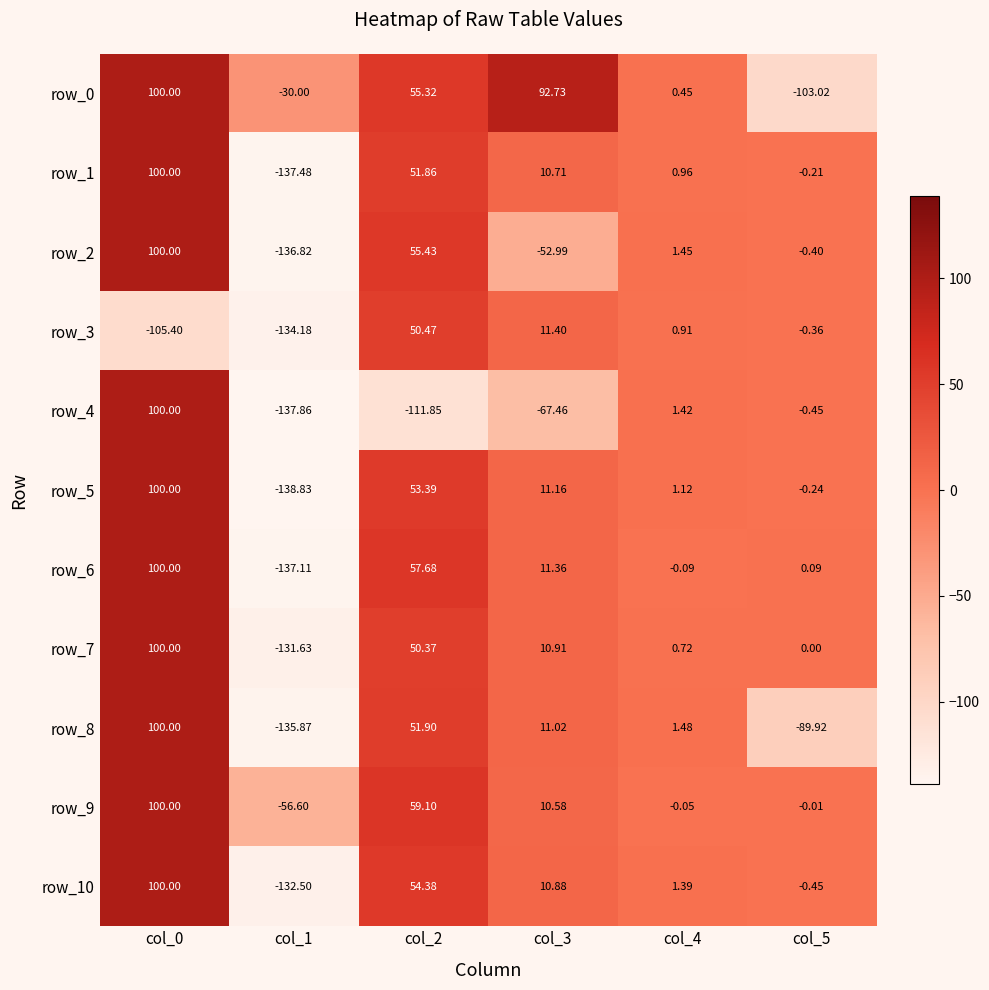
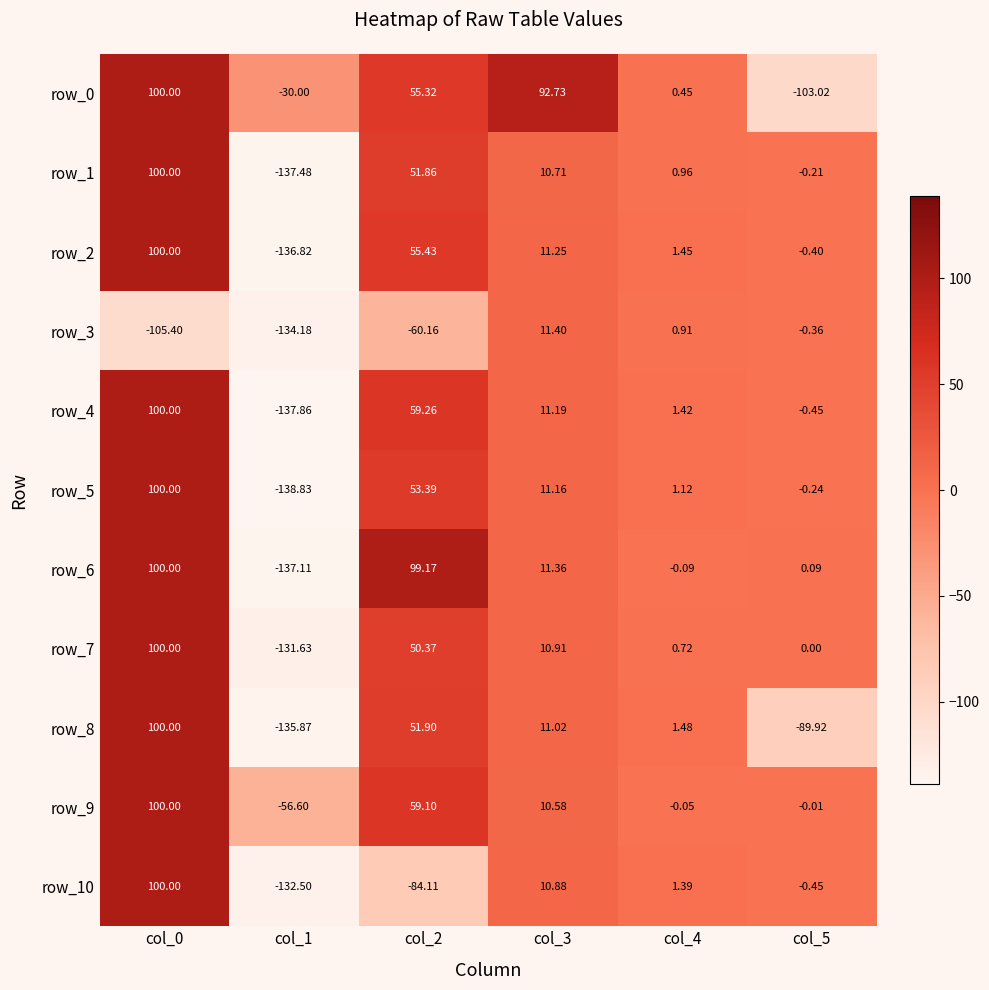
row_2, col_3: -52.99 -> 11.25
row_3, col_2: 50.47 -> -60.16
row_4, col_2: -111.85 -> 59.26
row_4, col_3: -67.46 -> 11.19
row_6, col_2: 57.68 -> 99.17
row_10, col_2: 54.38 -> -84.11
